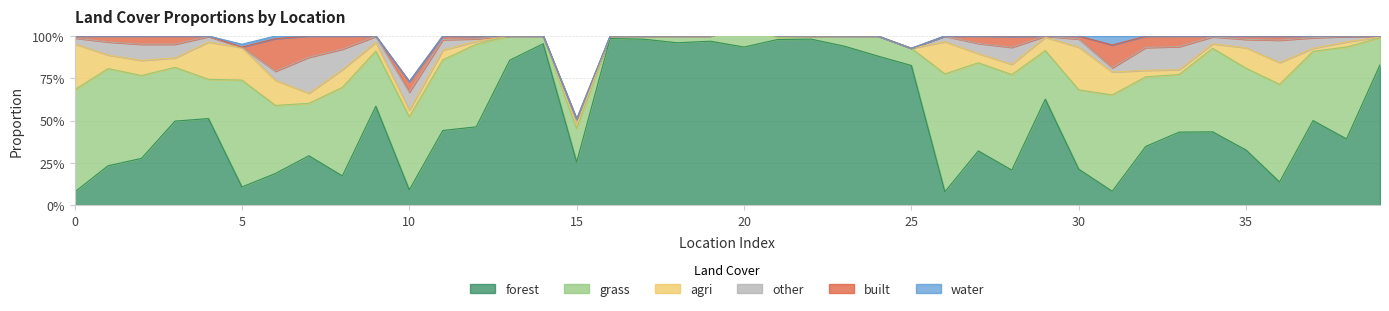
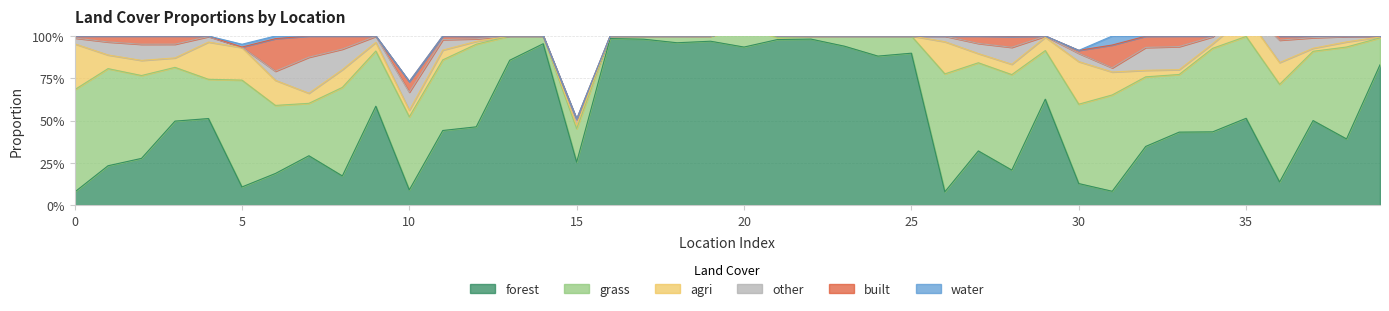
forest, 25: 83% -> 90%
forest, 30: 21% -> 13%
forest, 35: 33% -> 51%
